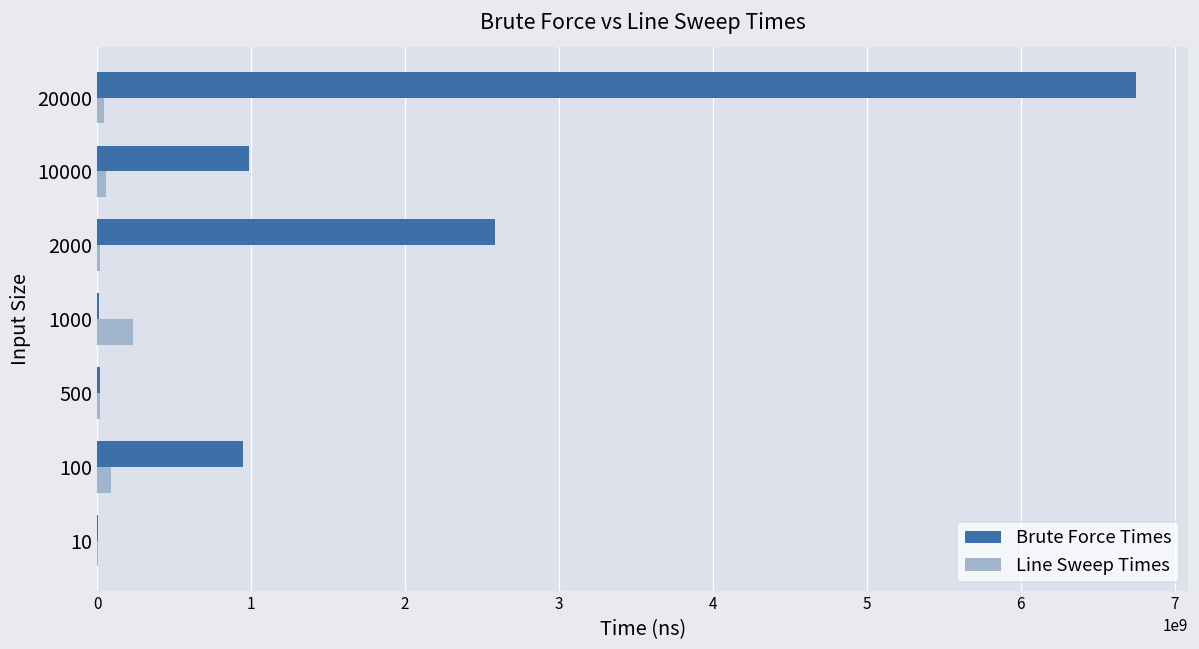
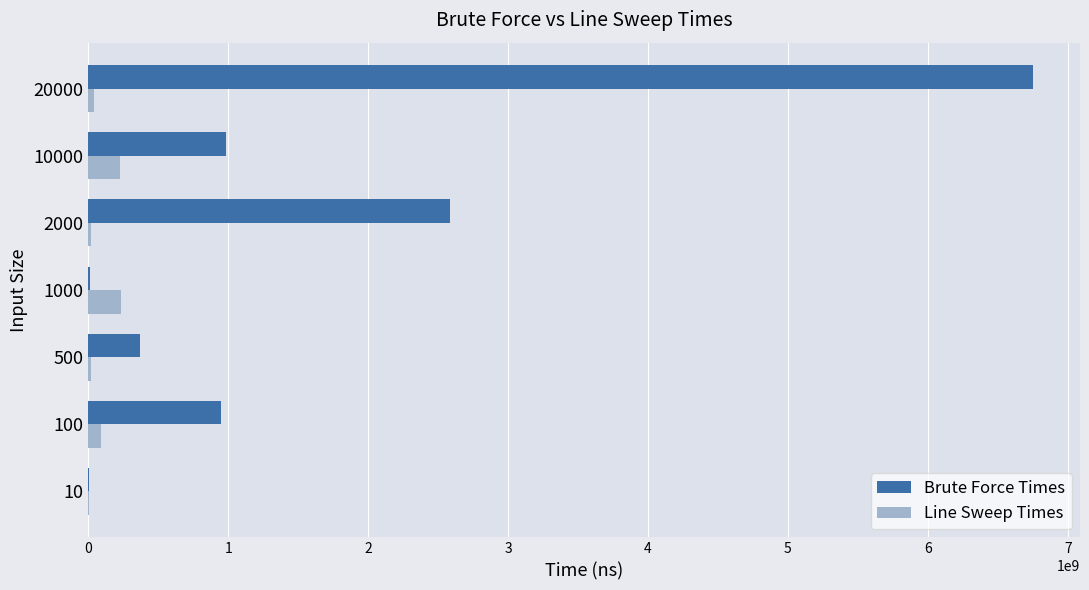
Line Sweep Times, 10000: 50000000 -> 230000000
Brute Force Times, 500: 20000000 -> 370000000
